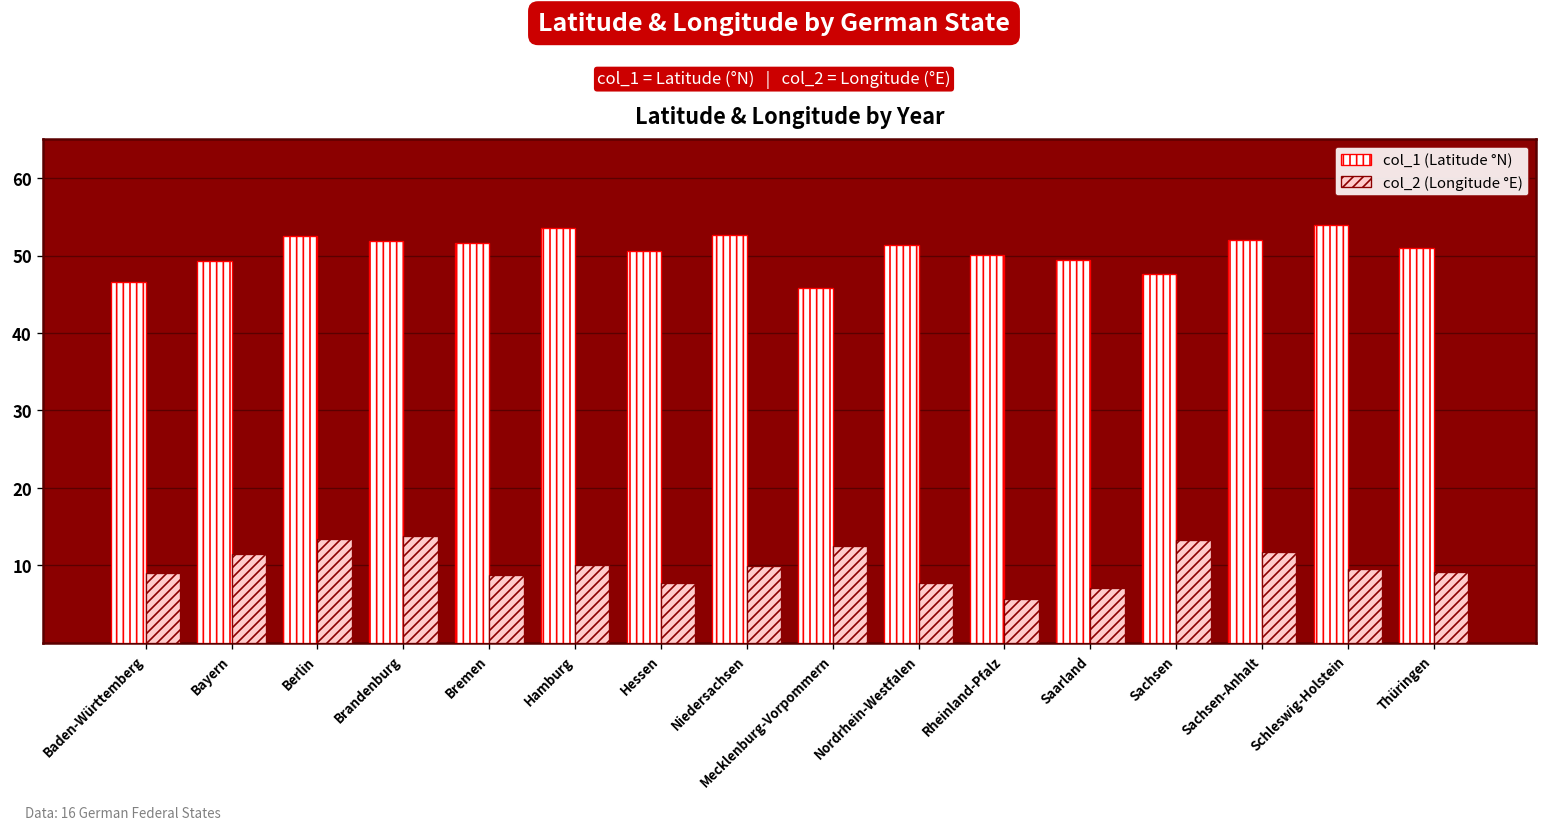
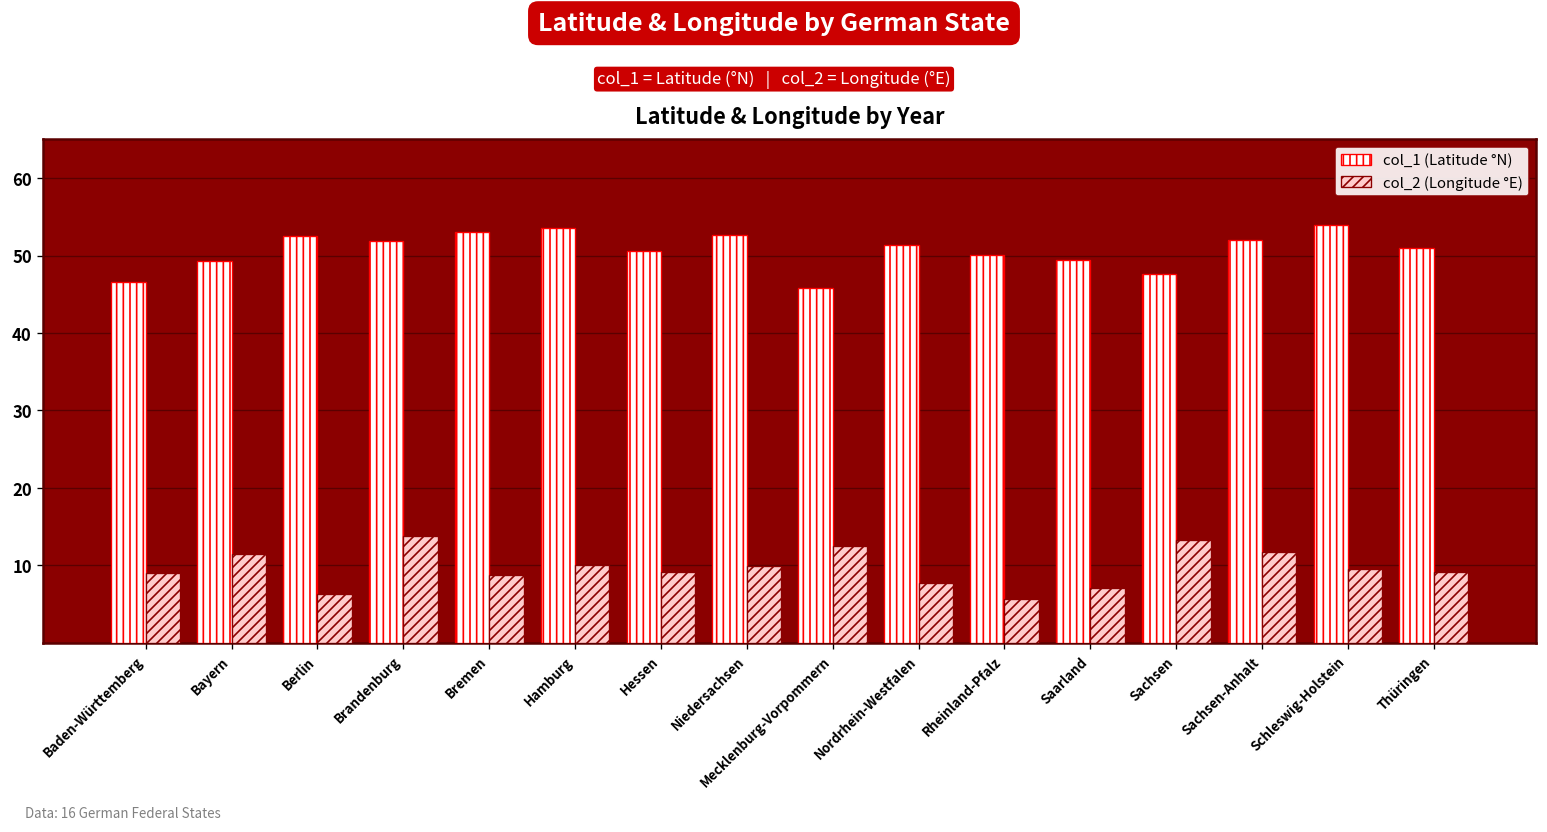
col_2 (Longitude °E), Berlin: 13 -> 6
col_1 (Latitude °N), Bremen: 52 -> 53
col_2 (Longitude °E), Hessen: 8 -> 9
